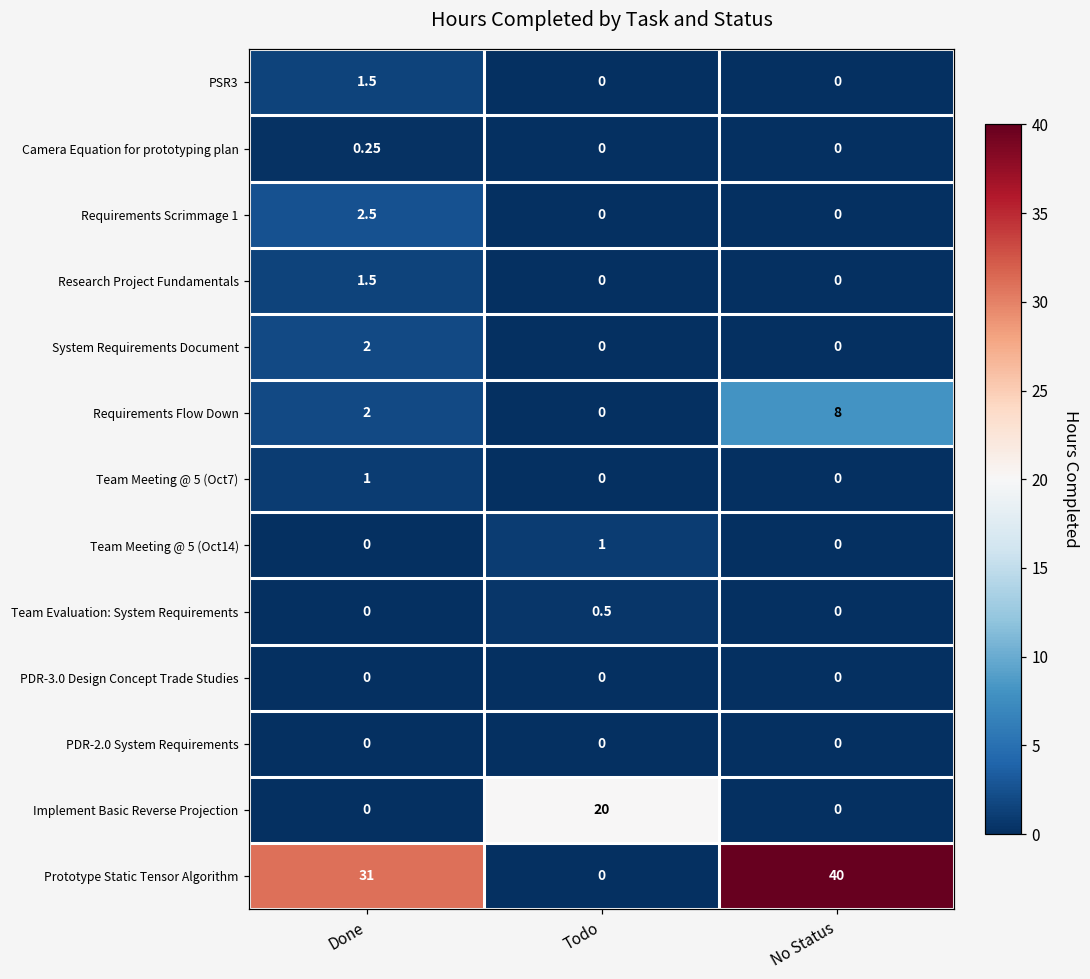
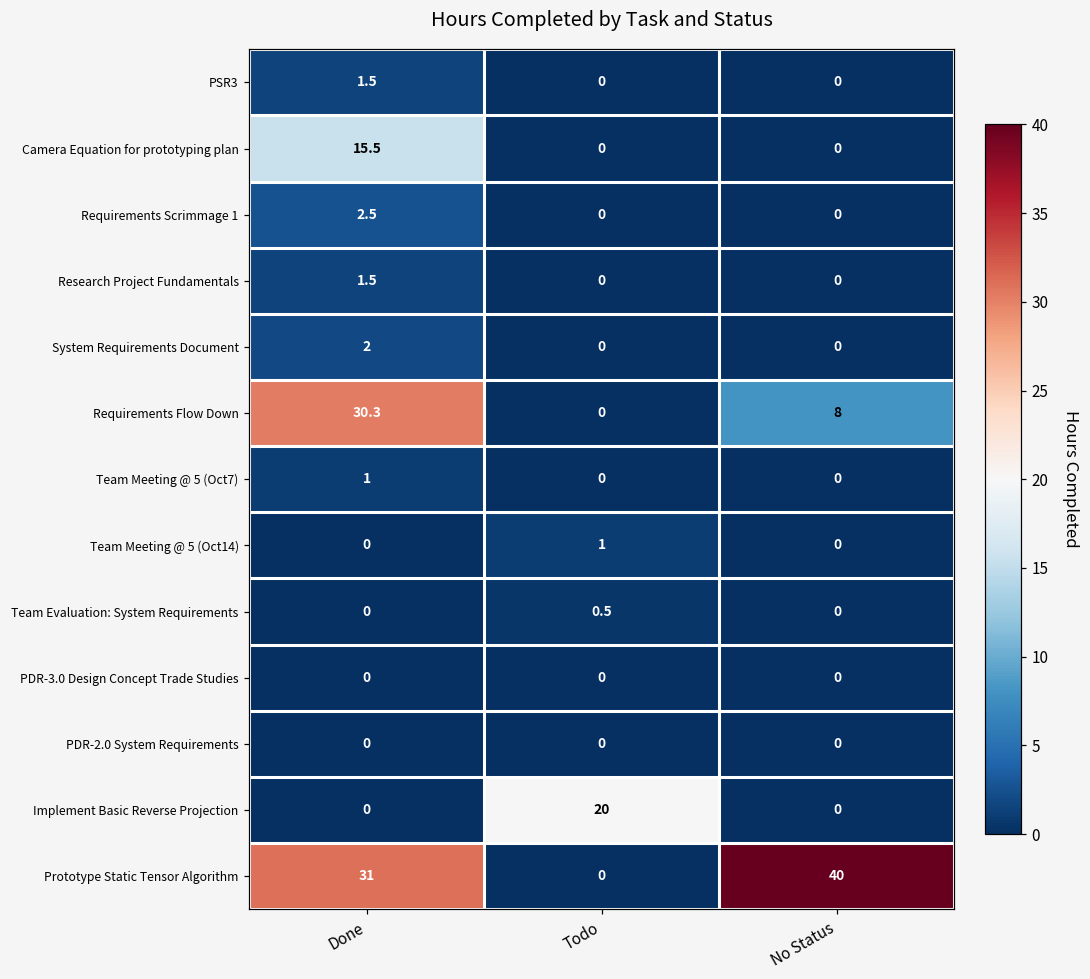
Camera Equation for prototyping plan, Done: 0.25 -> 15.5
Requirements Flow Down, Done: 2 -> 30.3
